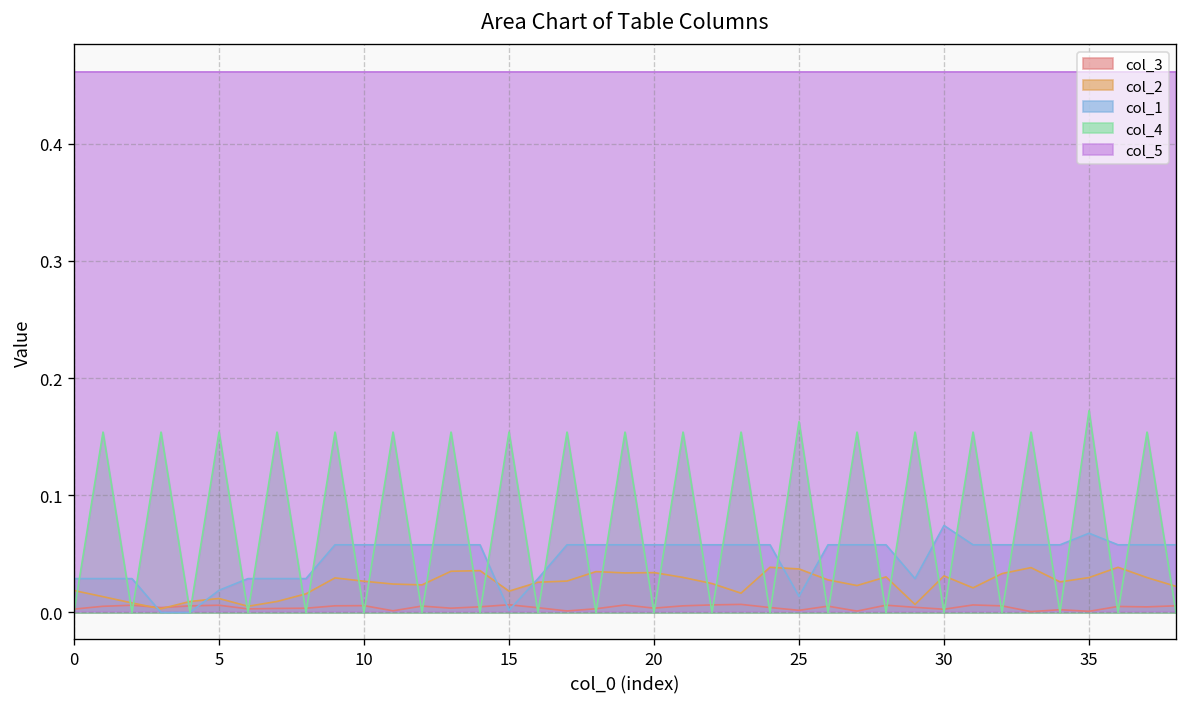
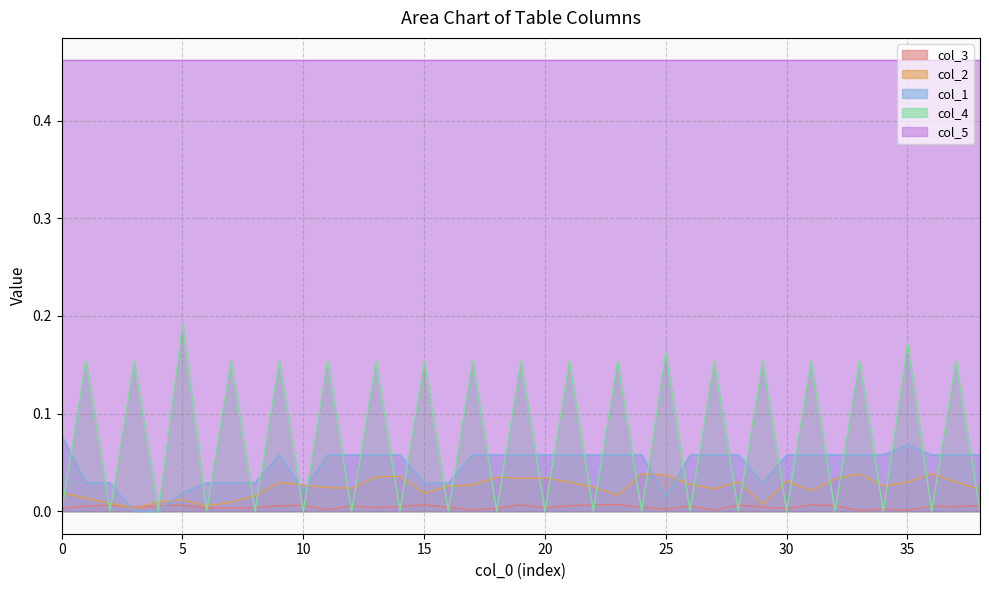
col_1, 0: 0.03 -> 0.08
col_4, 5: 0.15 -> 0.19
col_1, 10: 0.06 -> 0.02
col_1, 15: 0.00 -> 0.03
col_1, 30: 0.07 -> 0.06
